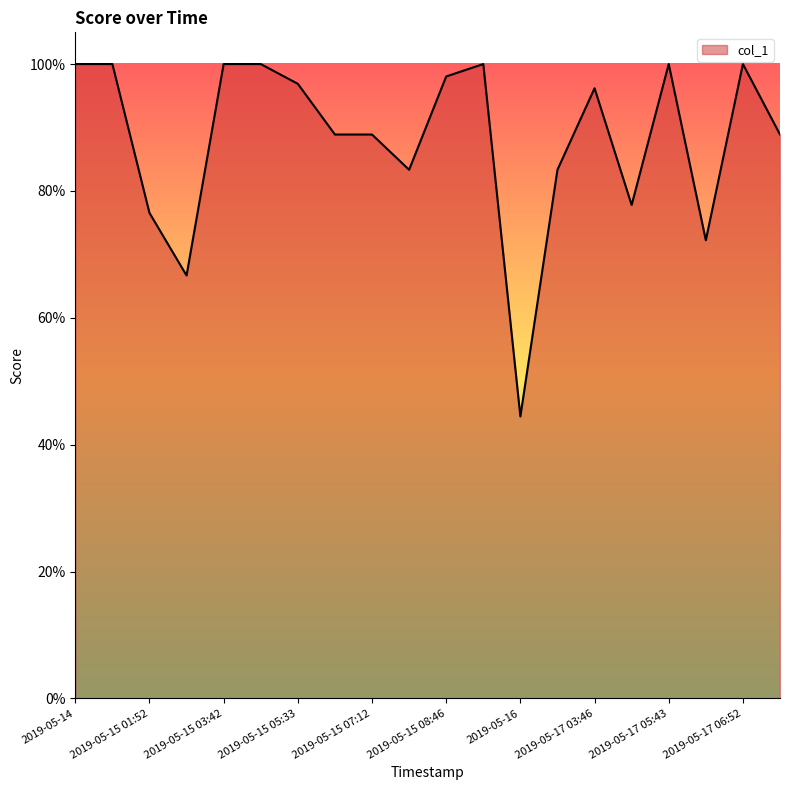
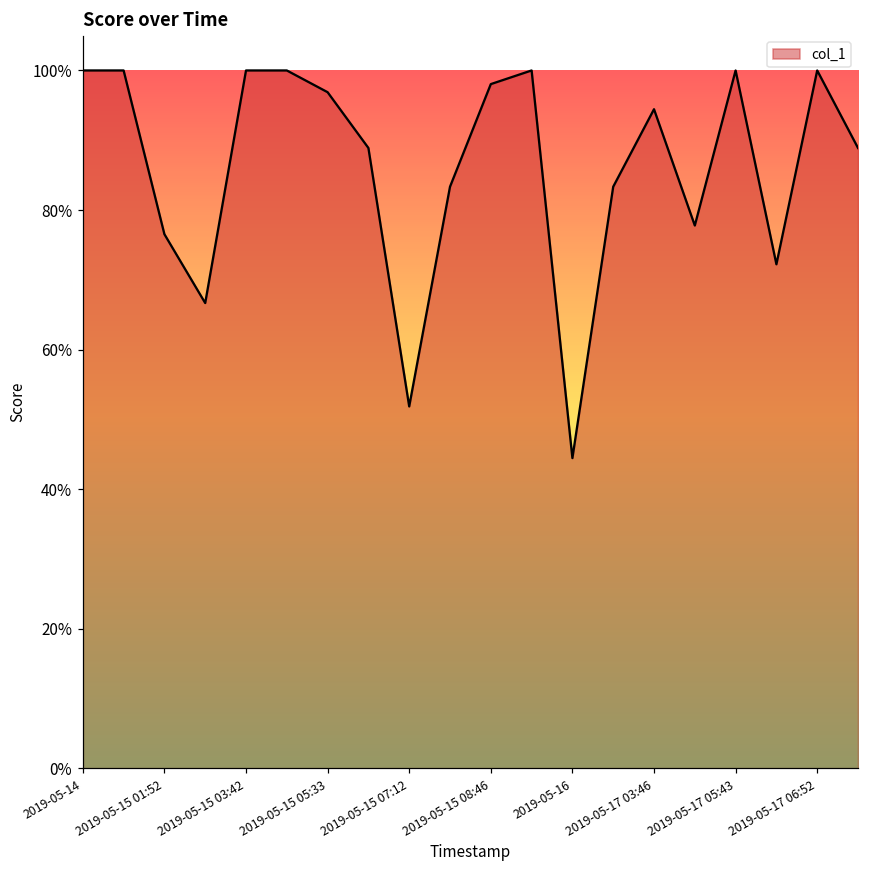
2019-05-15 07:12: 89% -> 52%
2019-05-17 03:46: 96% -> 94%
